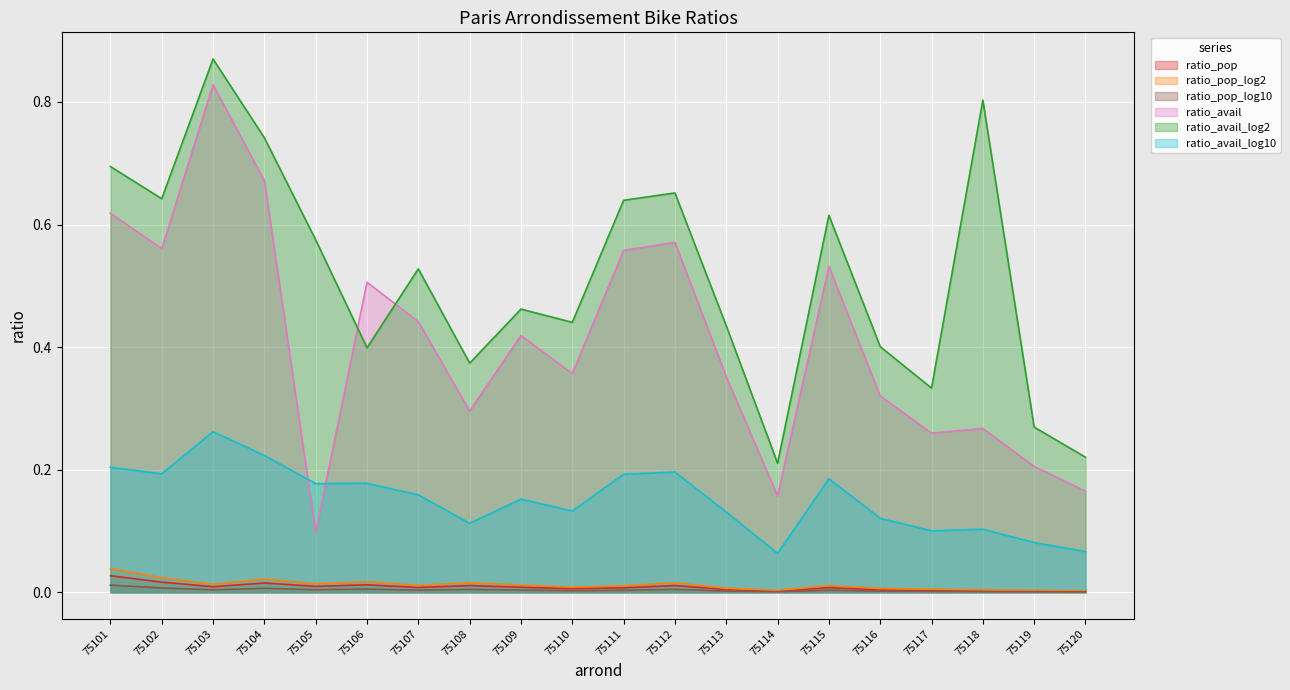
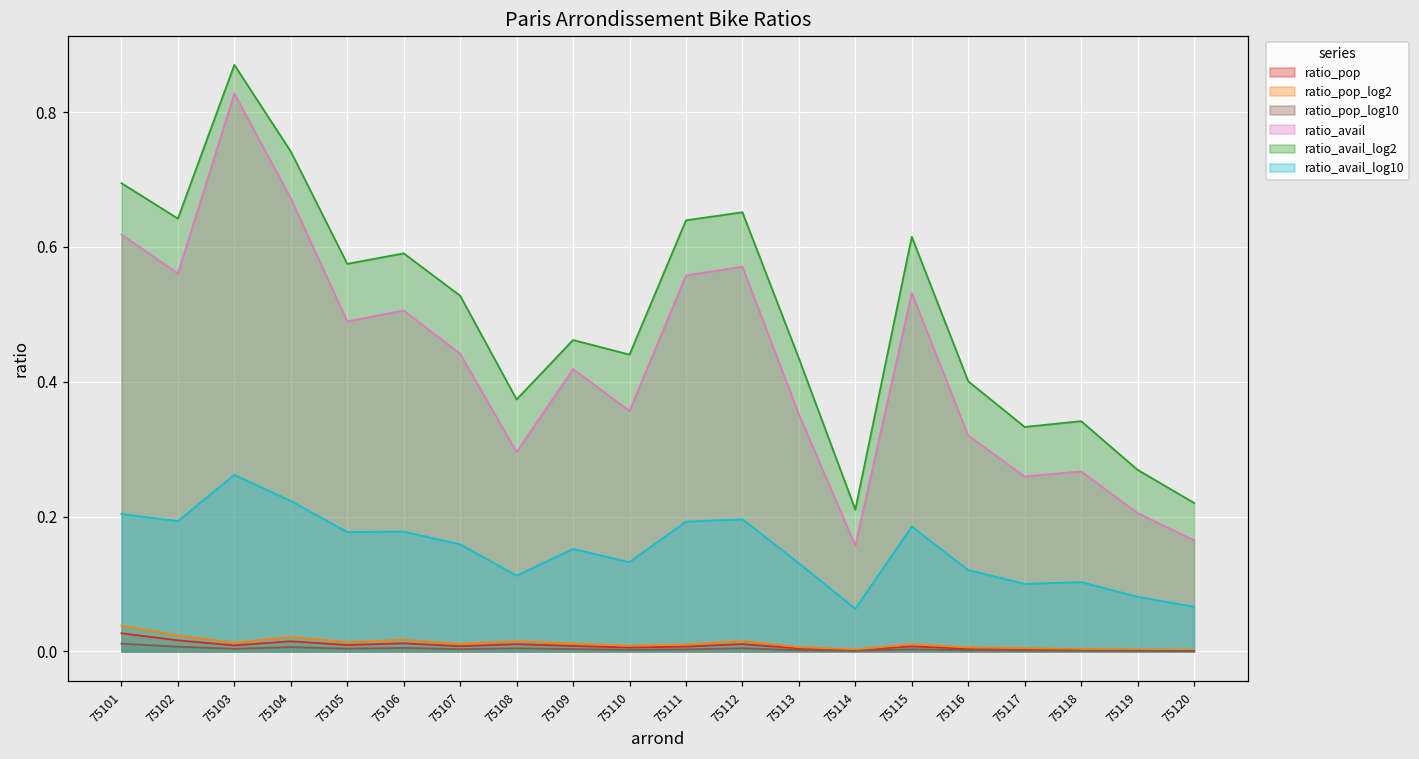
ratio_avail, 75105: 0.10 -> 0.49
ratio_avail_log2, 75106: 0.40 -> 0.59
ratio_avail_log2, 75118: 0.80 -> 0.34
